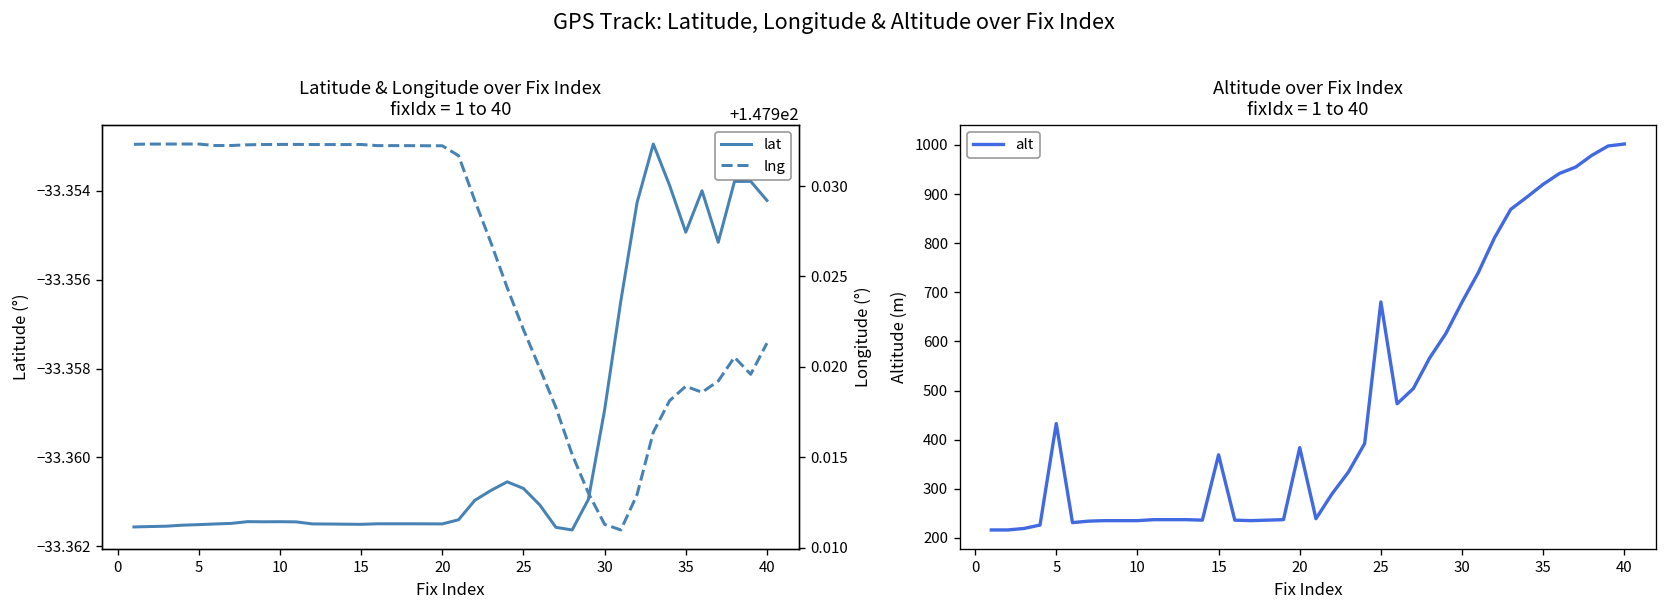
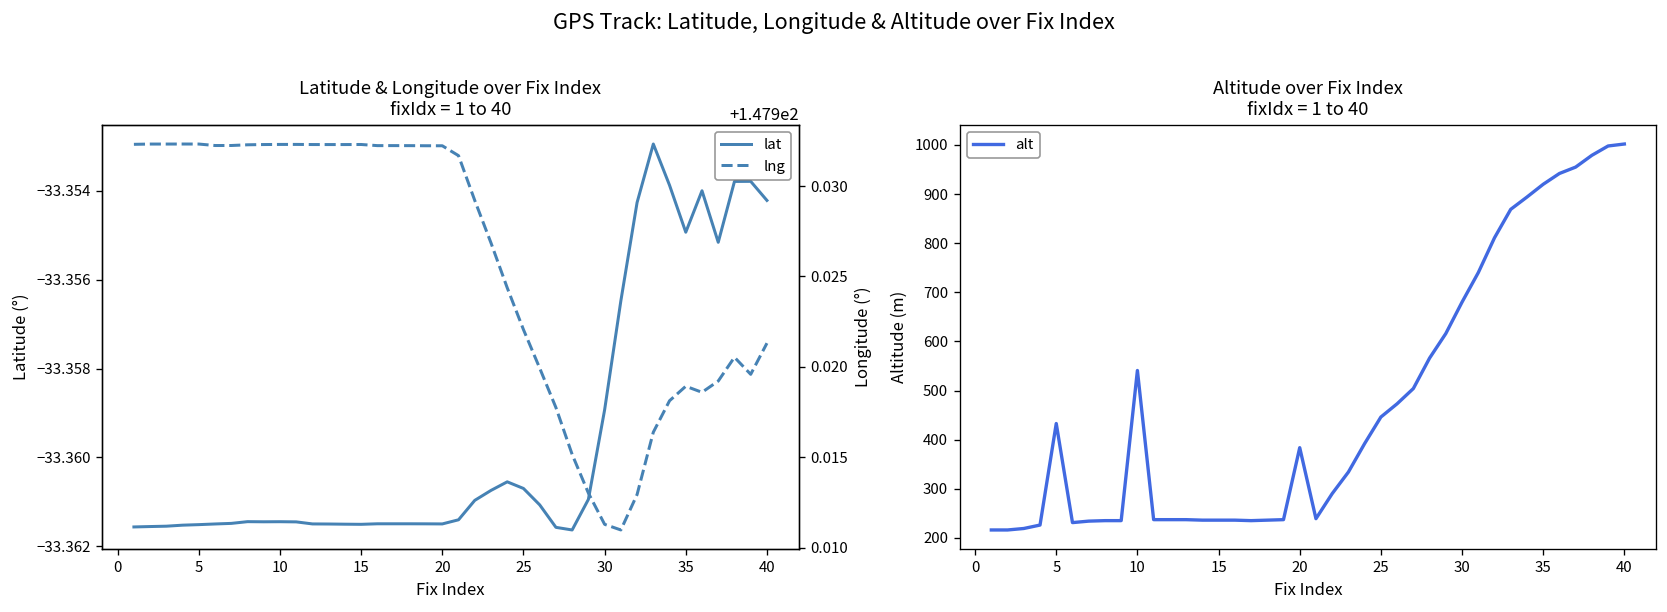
Altitude over Fix Index fixIdx = 1 to 40, 10: 240 -> 540
Altitude over Fix Index fixIdx = 1 to 40, 15: 370 -> 240
Altitude over Fix Index fixIdx = 1 to 40, 25: 680 -> 450
